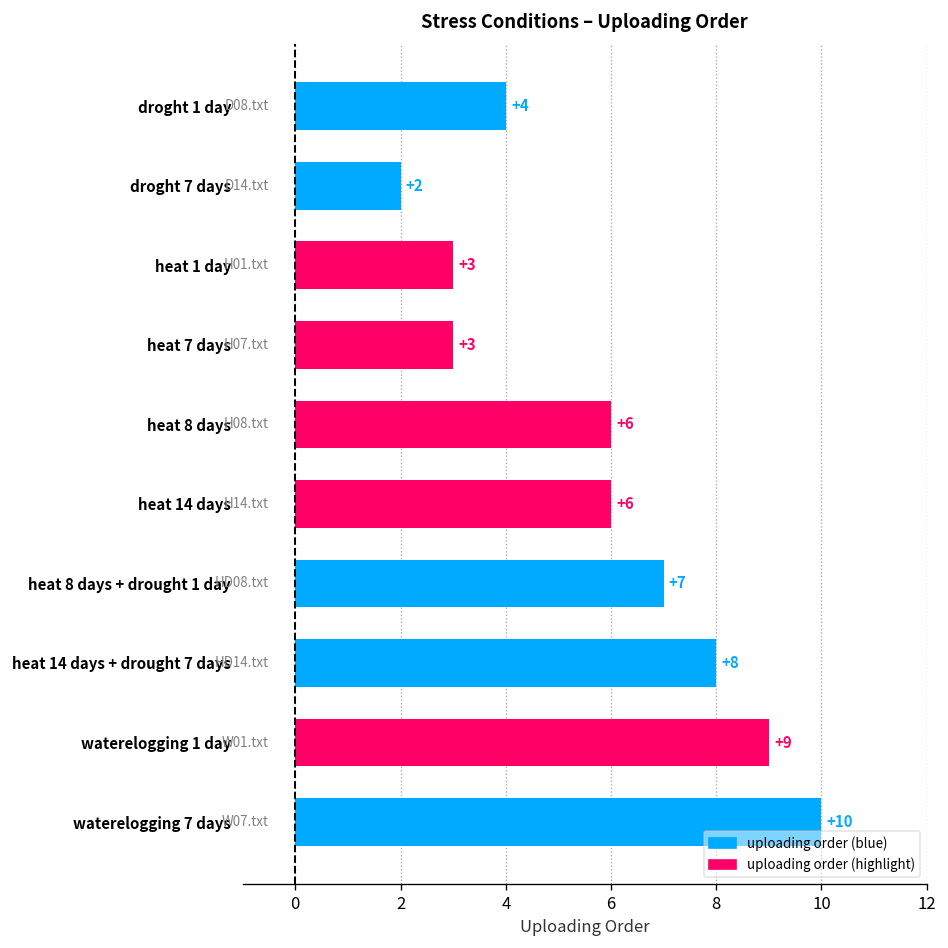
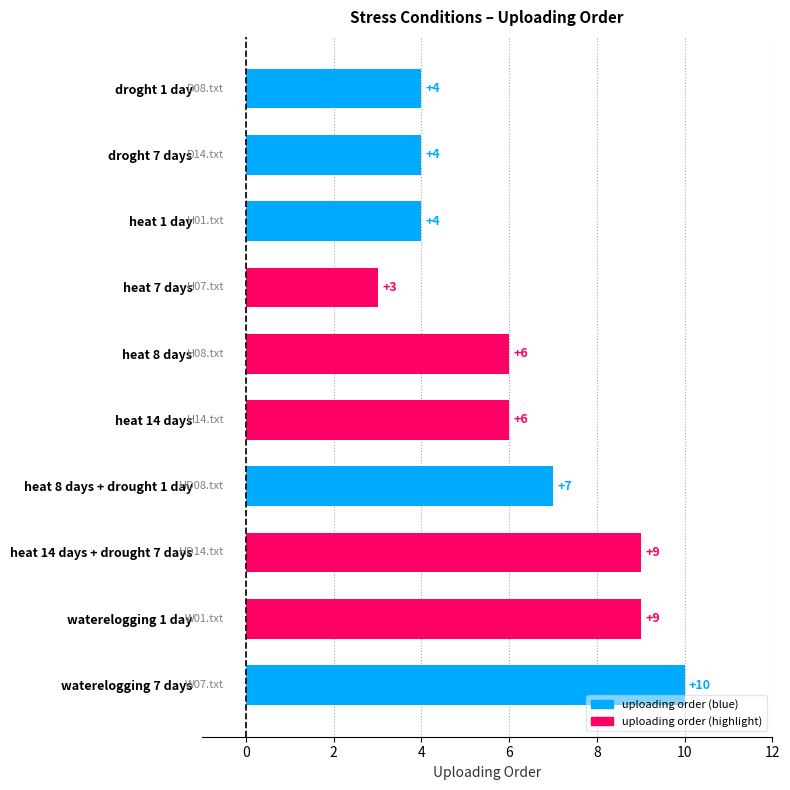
droght 7 days: +2 -> +4
heat 1 day: +3 -> +4
heat 14 days + drought 7 days: +8 -> +9
